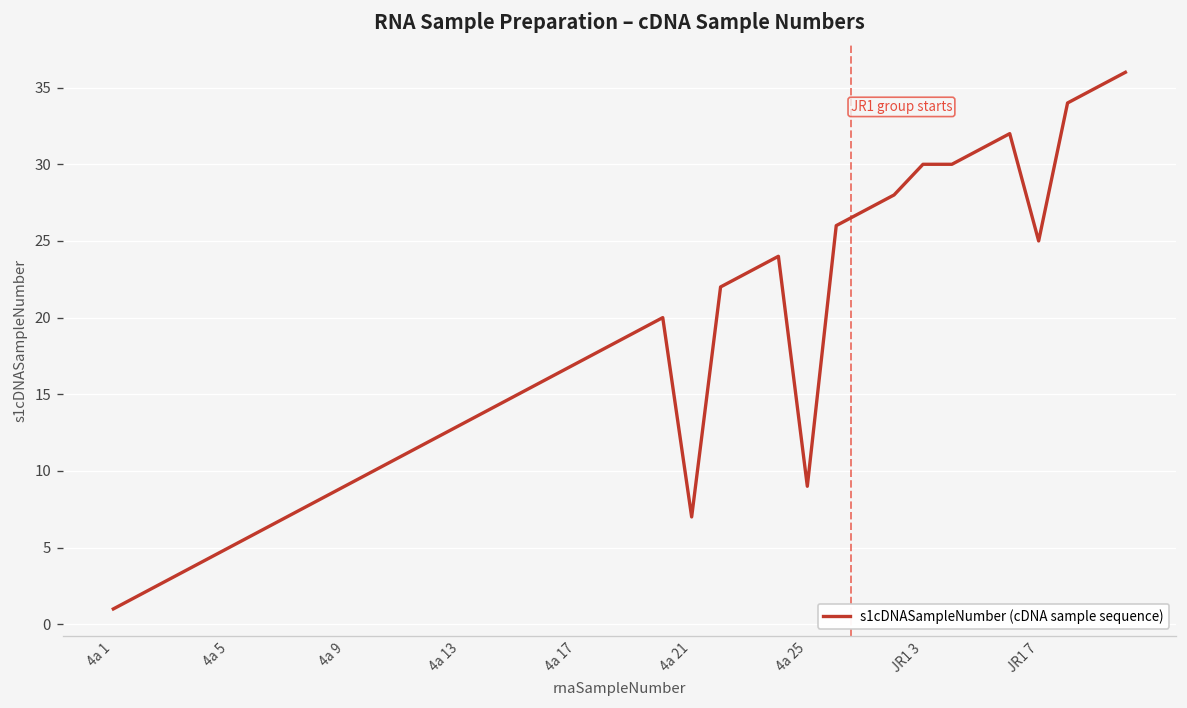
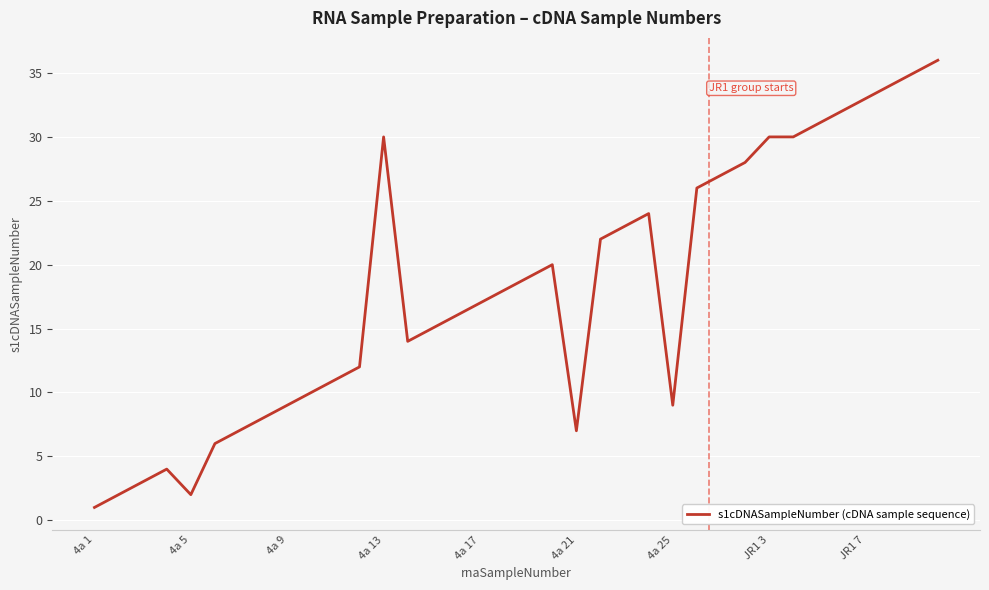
4a 5: 5 -> 2
4a 13: 13 -> 30
JR1 7: 25 -> 33
